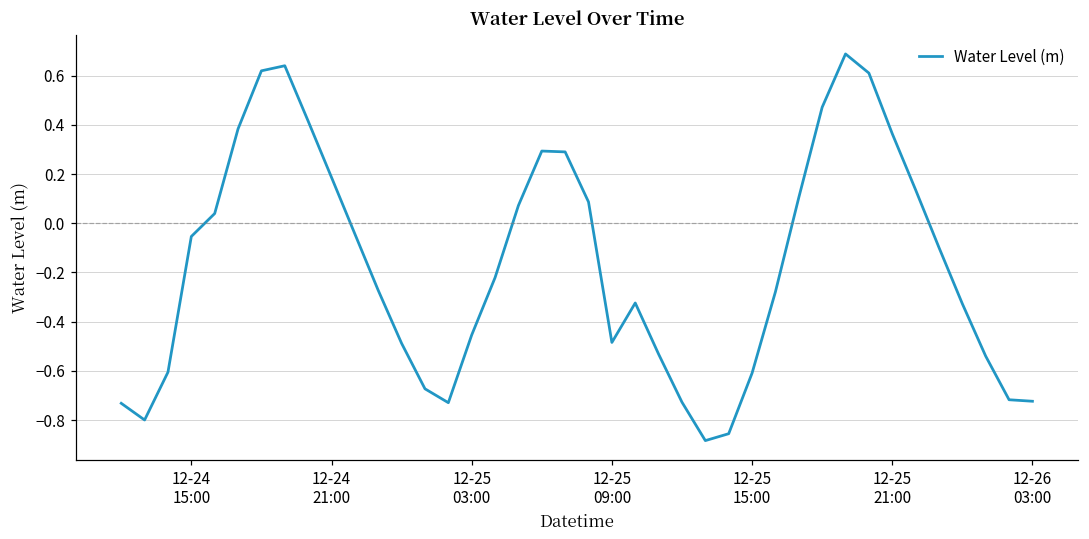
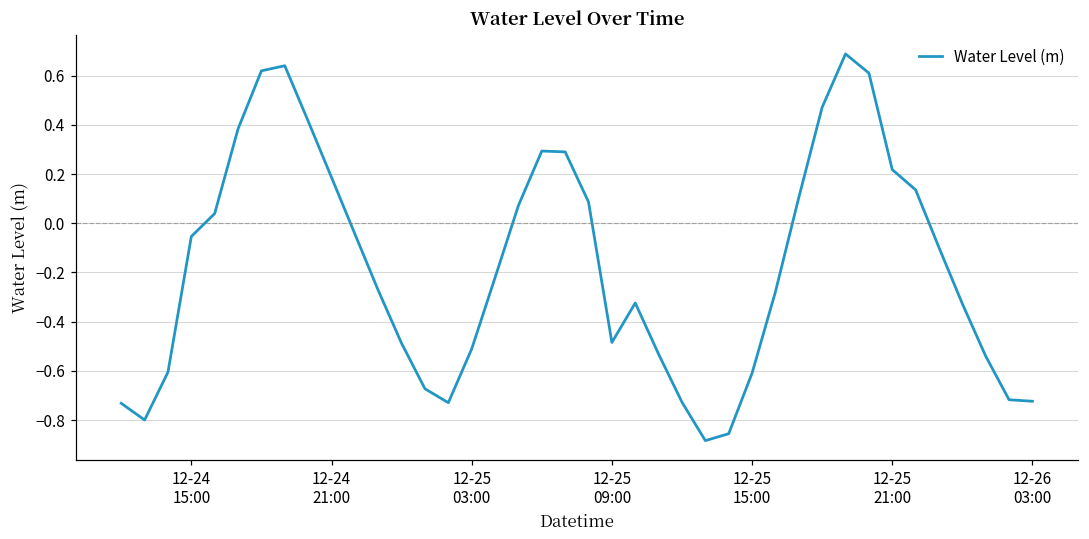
12-25 03:00: -0.45 -> -0.51
12-25 21:00: 0.36 -> 0.22
